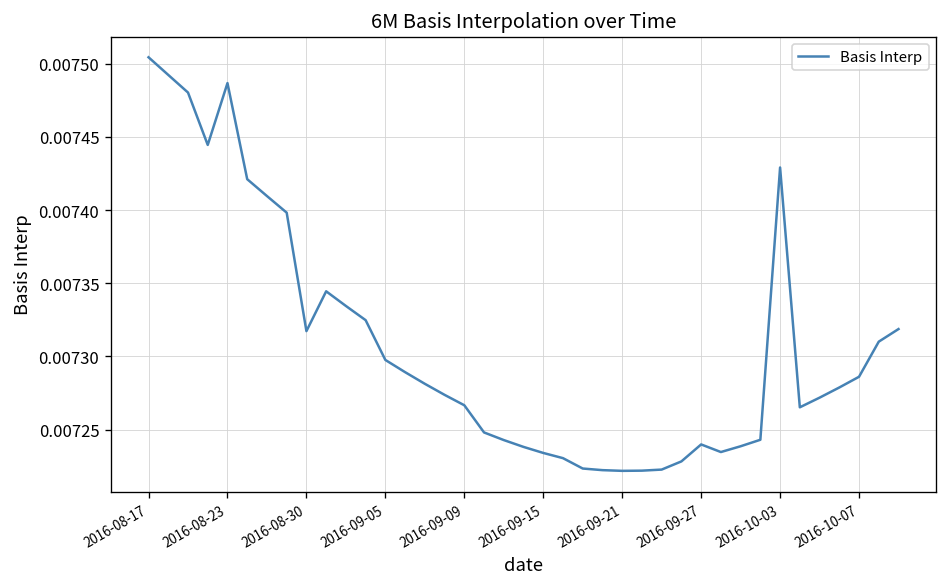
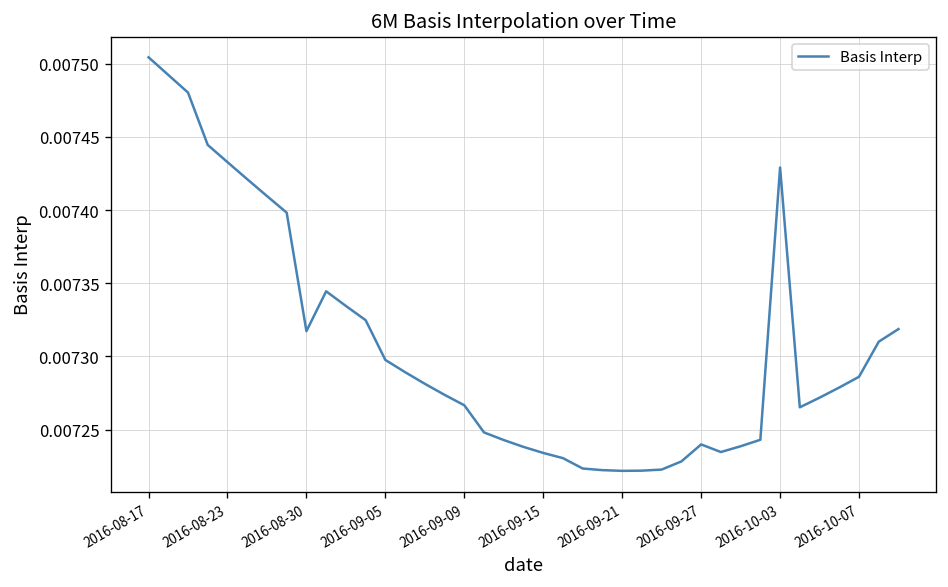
2016-08-23: 0.007487 -> 0.007433
